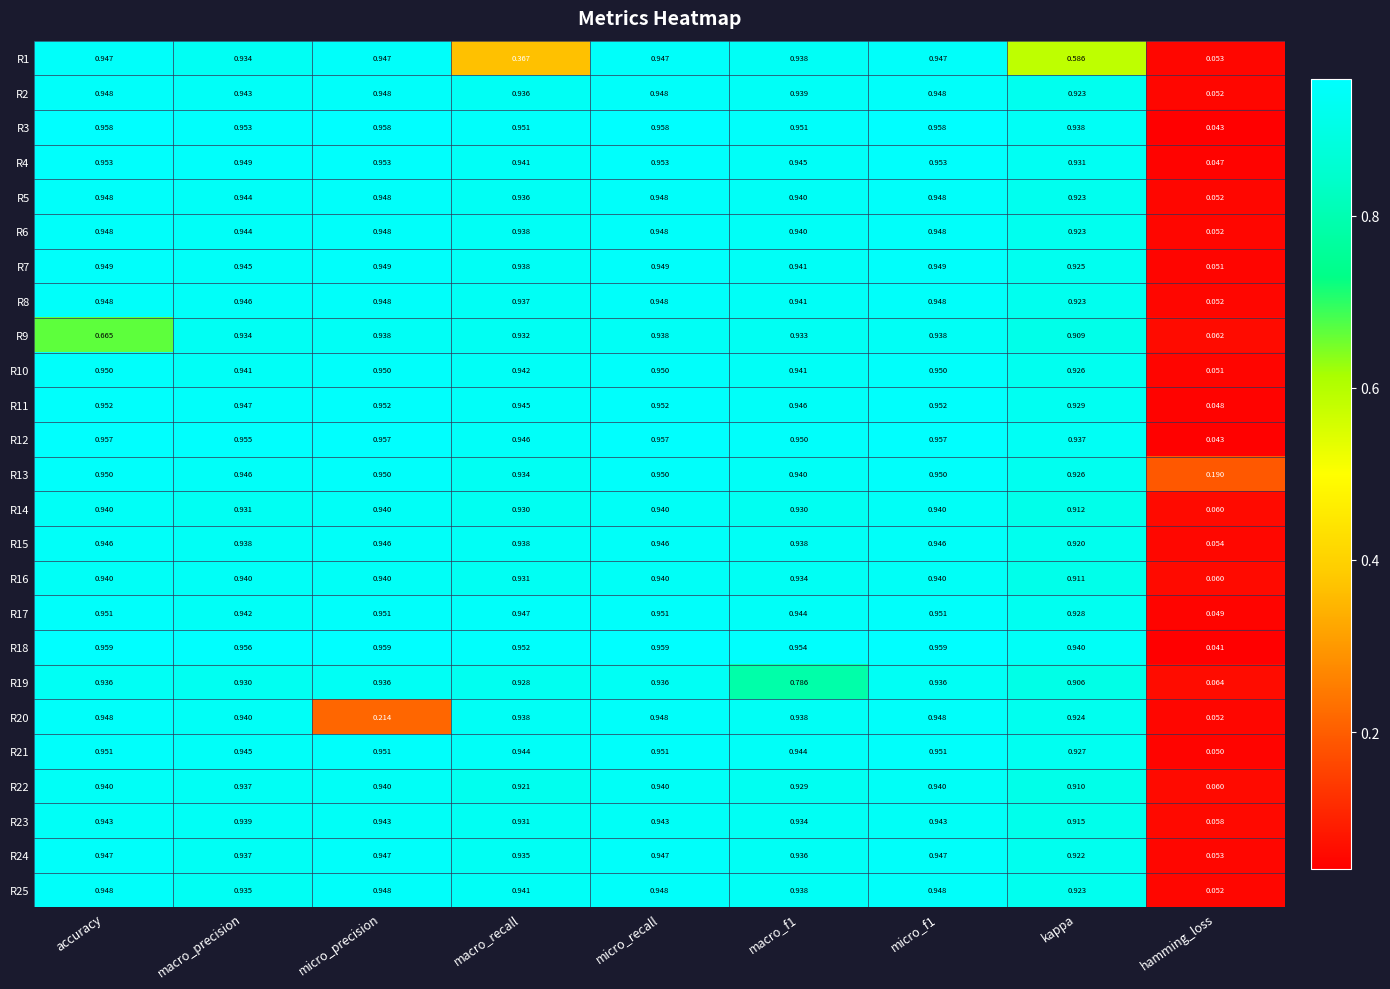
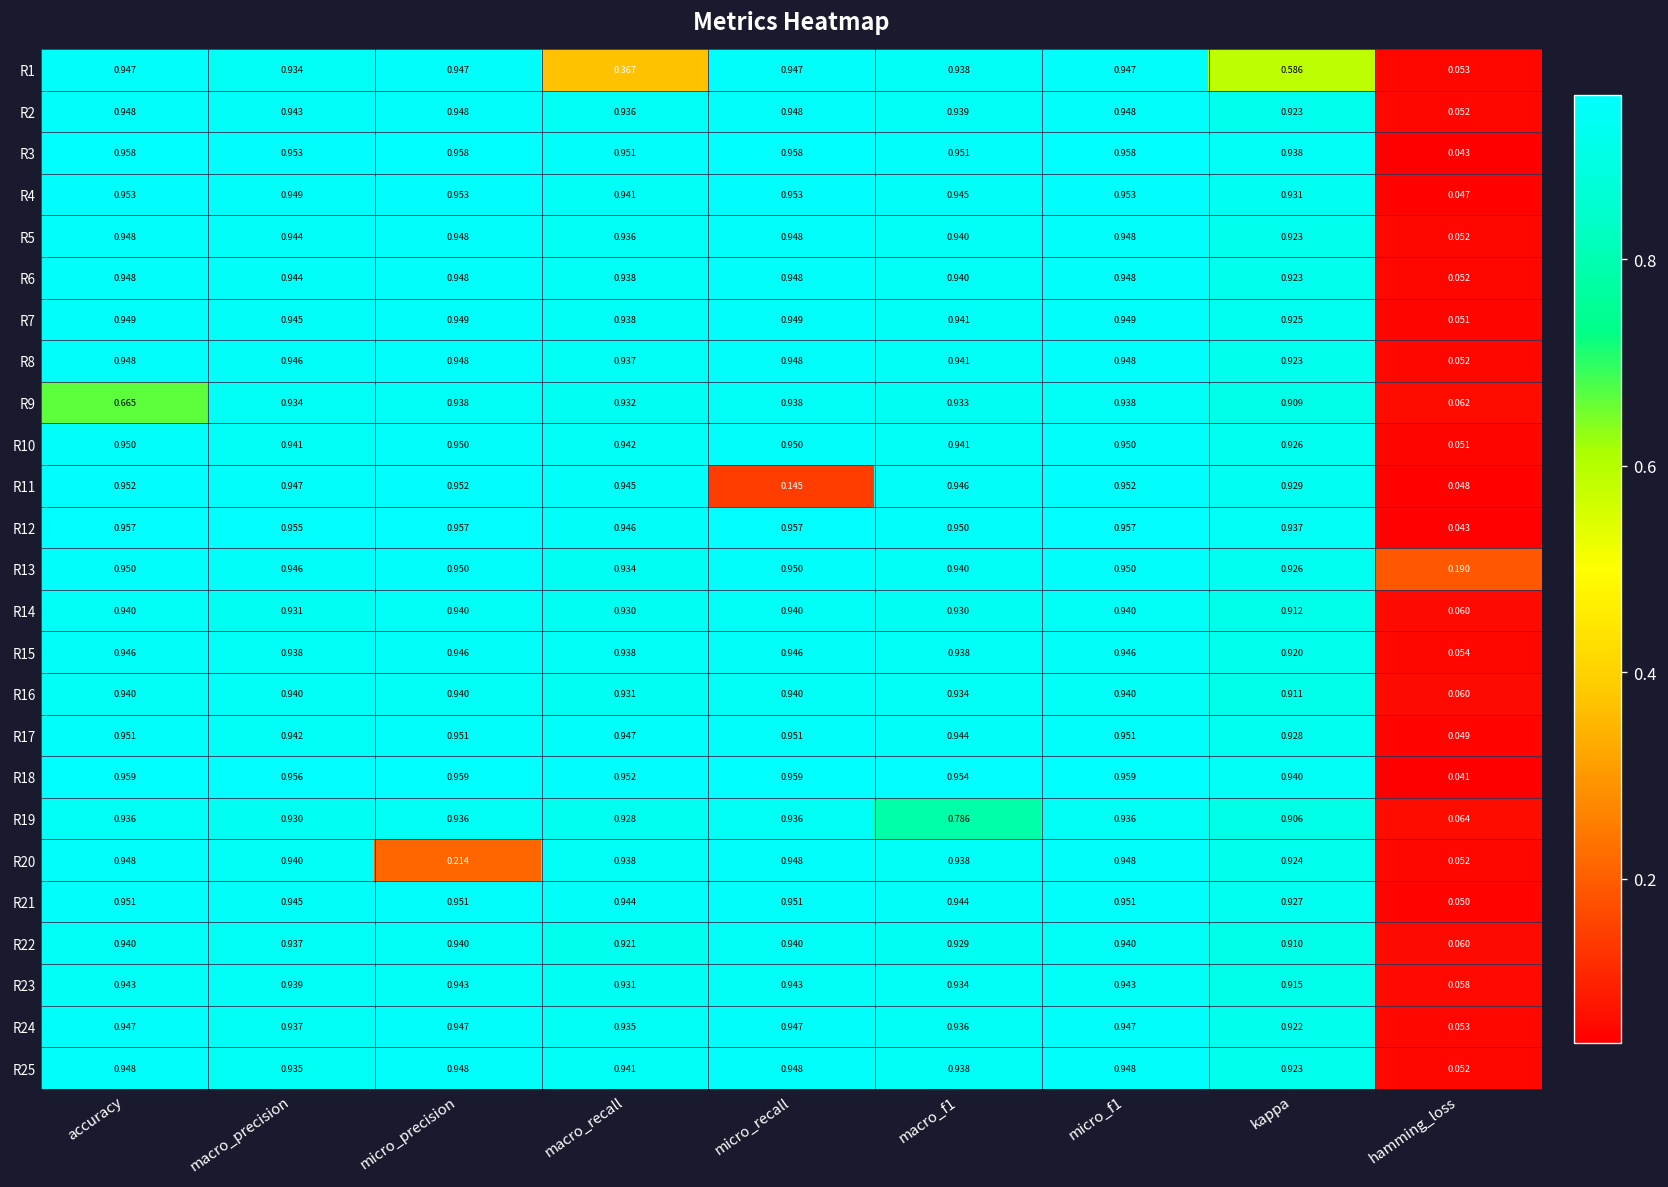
R11, micro_recall: 0.952 -> 0.145
